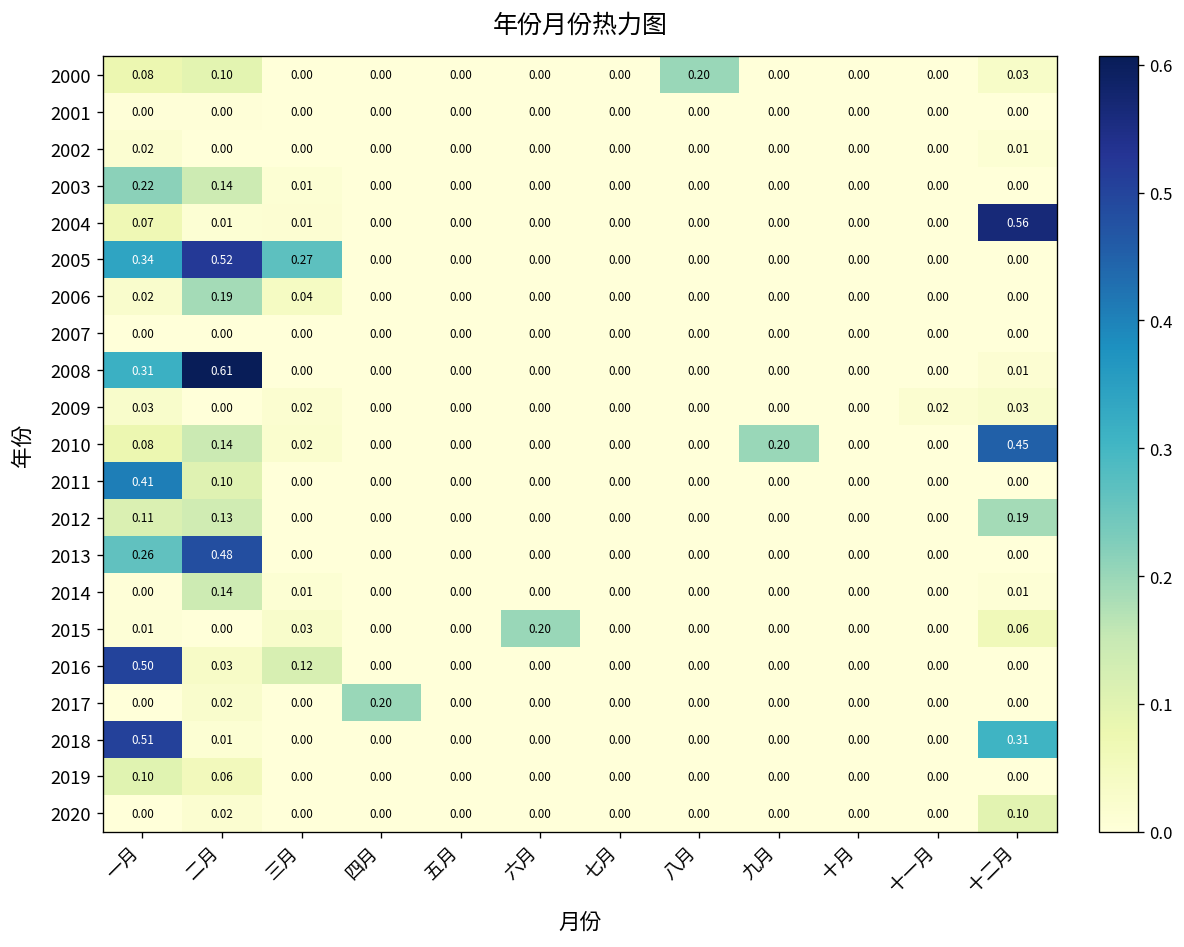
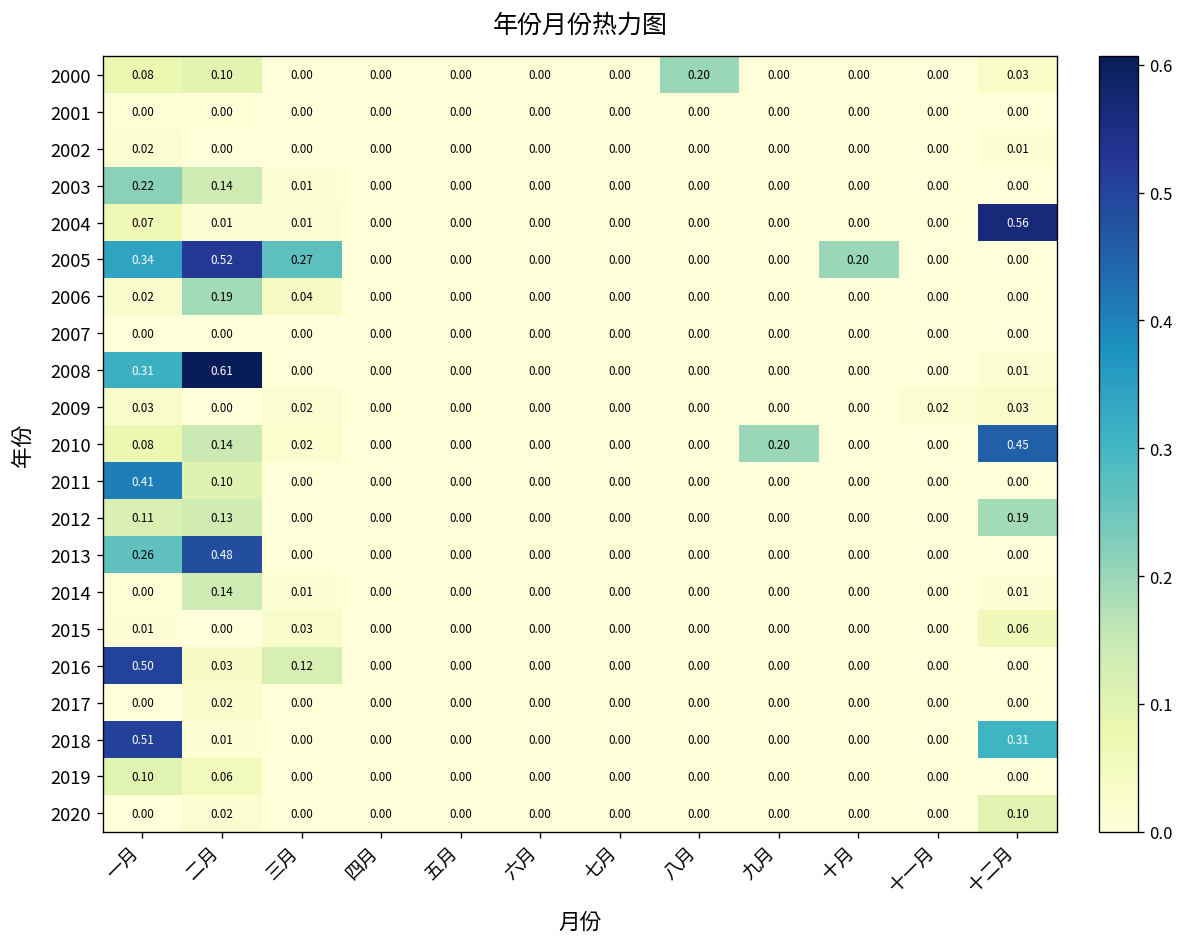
2005, 十月: 0.00 -> 0.20
2015, 六月: 0.20 -> 0.00
2017, 四月: 0.20 -> 0.00
